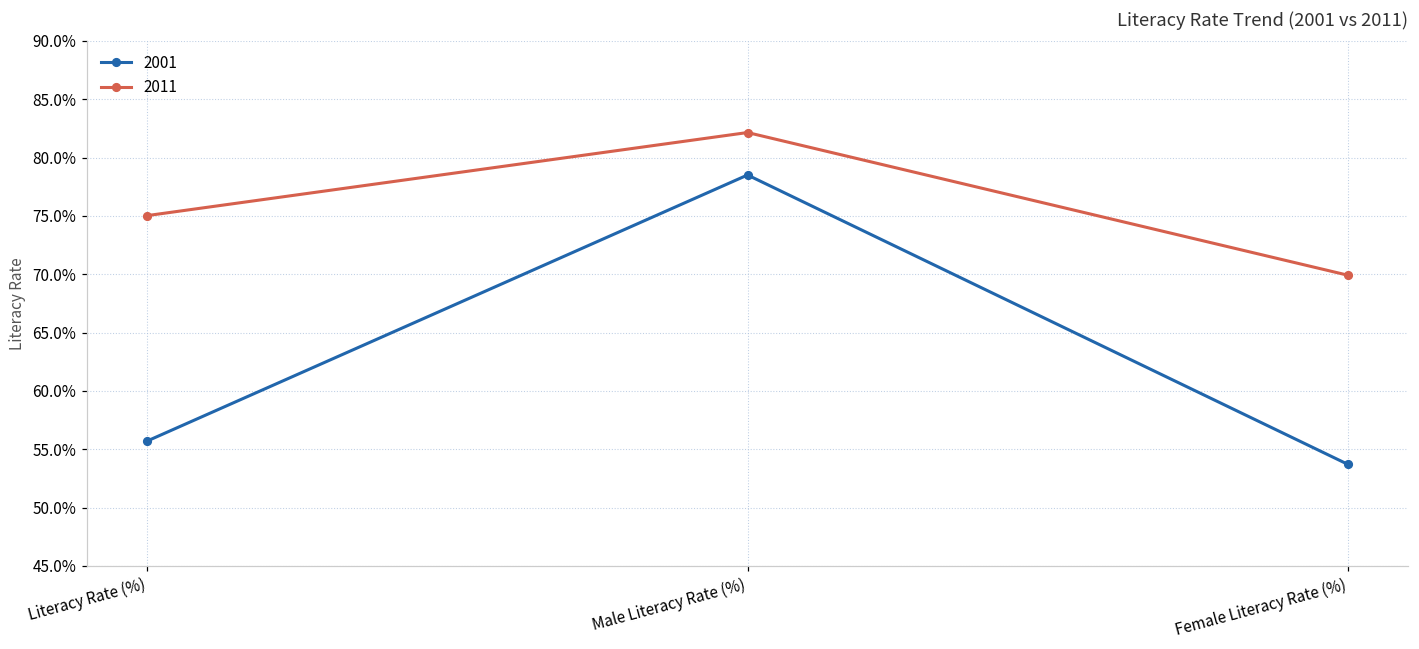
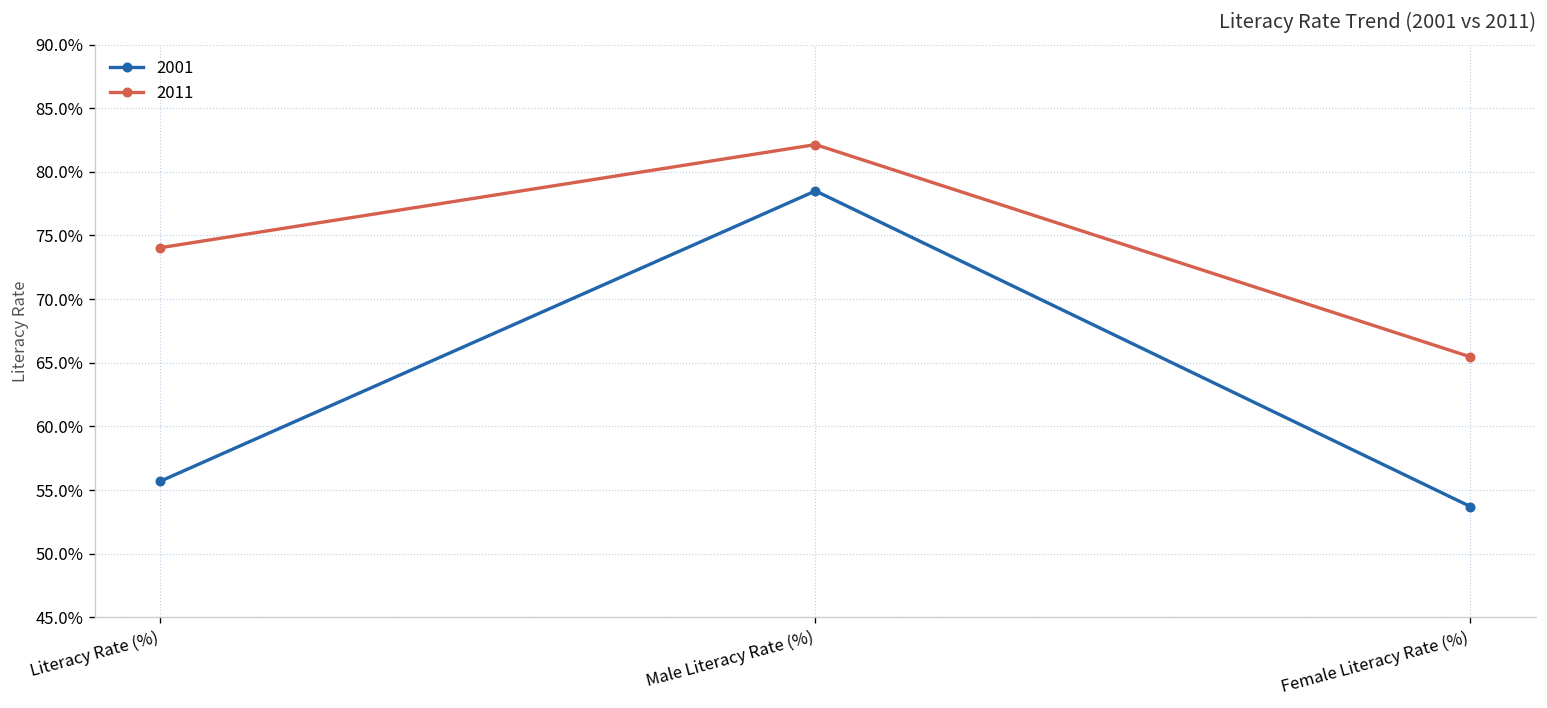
2011, Literacy Rate (%): 75.0% -> 74.0%
2011, Female Literacy Rate (%): 69.9% -> 65.5%
